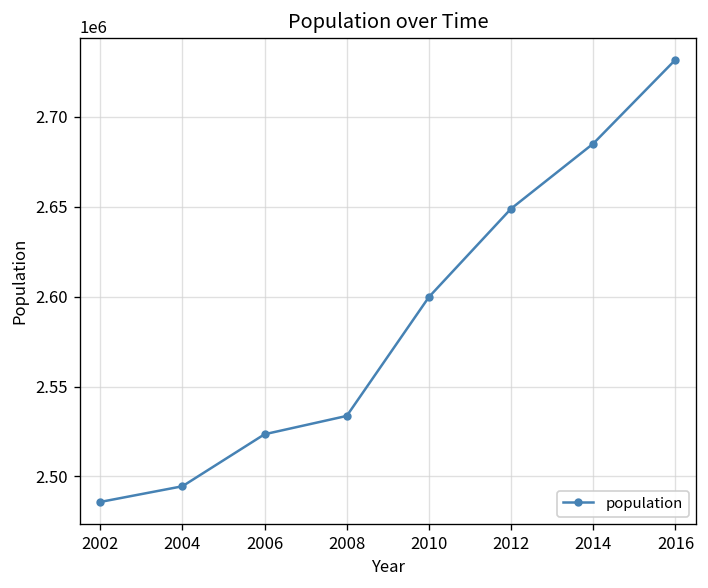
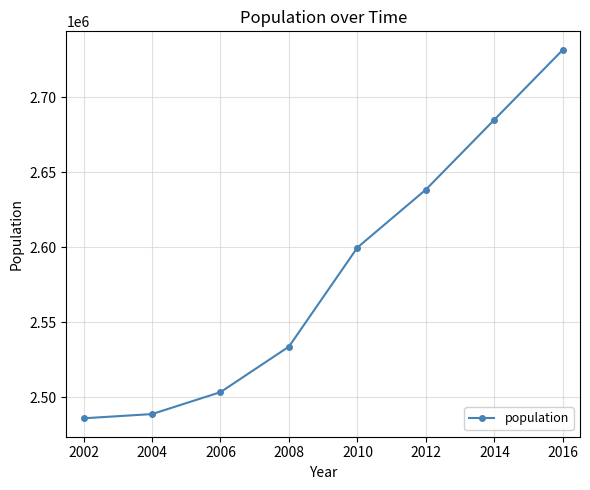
2004: 2495000 -> 2489000
2006: 2523000 -> 2503000
2012: 2649000 -> 2638000
